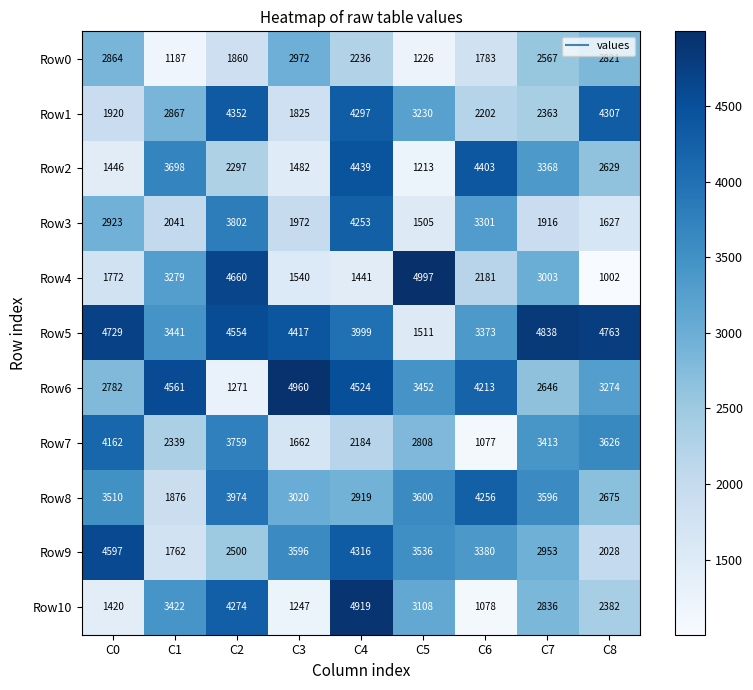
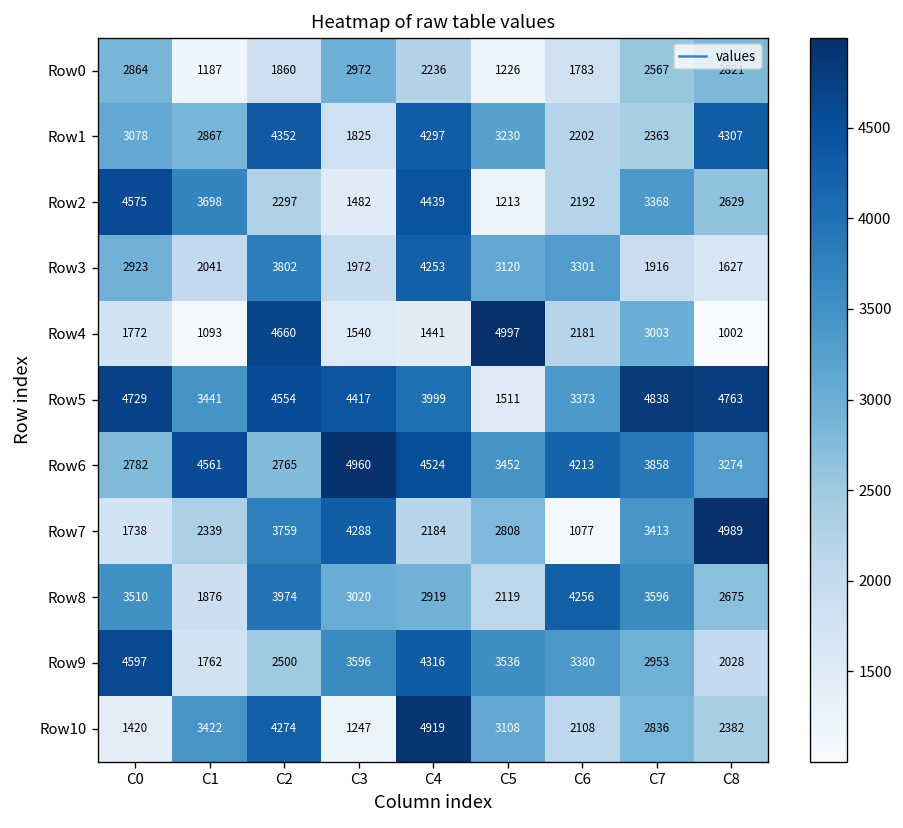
Row1, C0: 1920 -> 3078
Row2, C0: 1446 -> 4575
Row2, C6: 4403 -> 2192
Row3, C5: 1505 -> 3120
Row4, C1: 3279 -> 1093
Row6, C2: 1271 -> 2765
Row6, C7: 2646 -> 3858
Row7, C0: 4162 -> 1738
Row7, C3: 1662 -> 4288
Row7, C8: 3626 -> 4989
Row8, C5: 3600 -> 2119
Row10, C6: 1078 -> 2108
